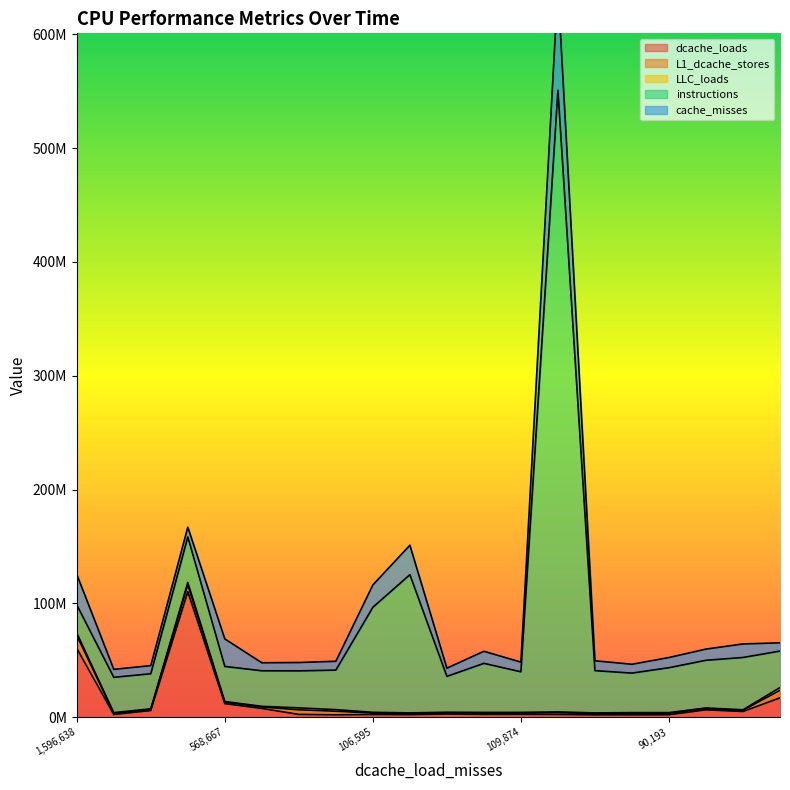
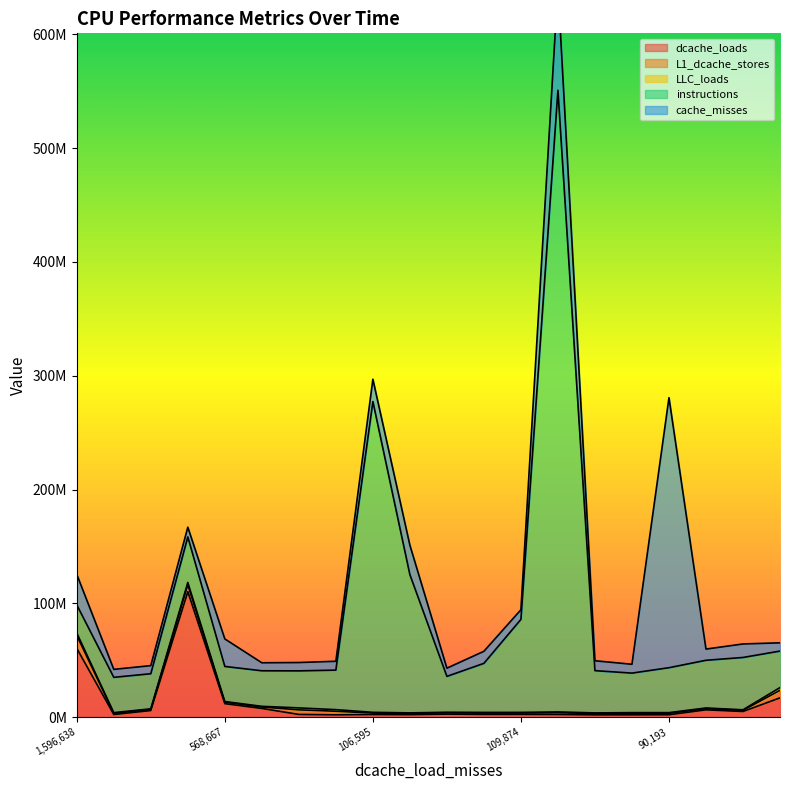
instructions, 106,595: 92000000 -> 273000000
instructions, 109,874: 36000000 -> 82000000
cache_misses, 90,193: 9000000 -> 237000000
